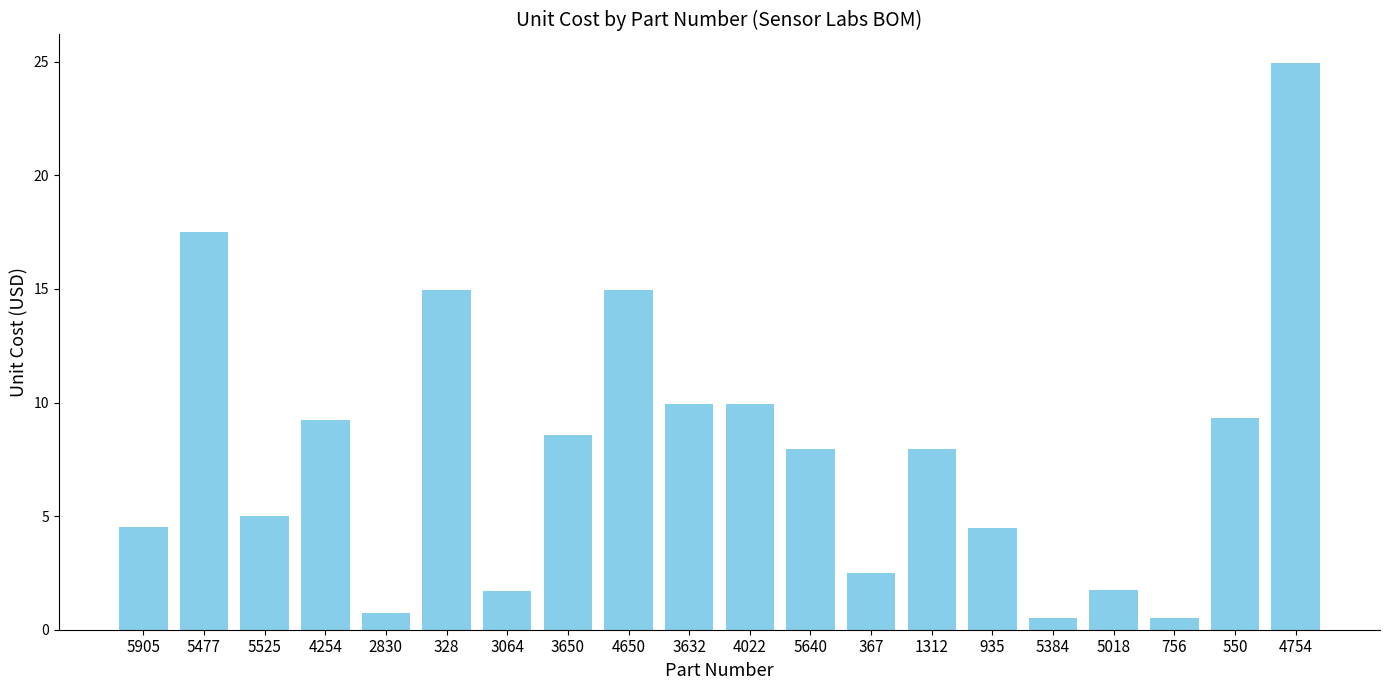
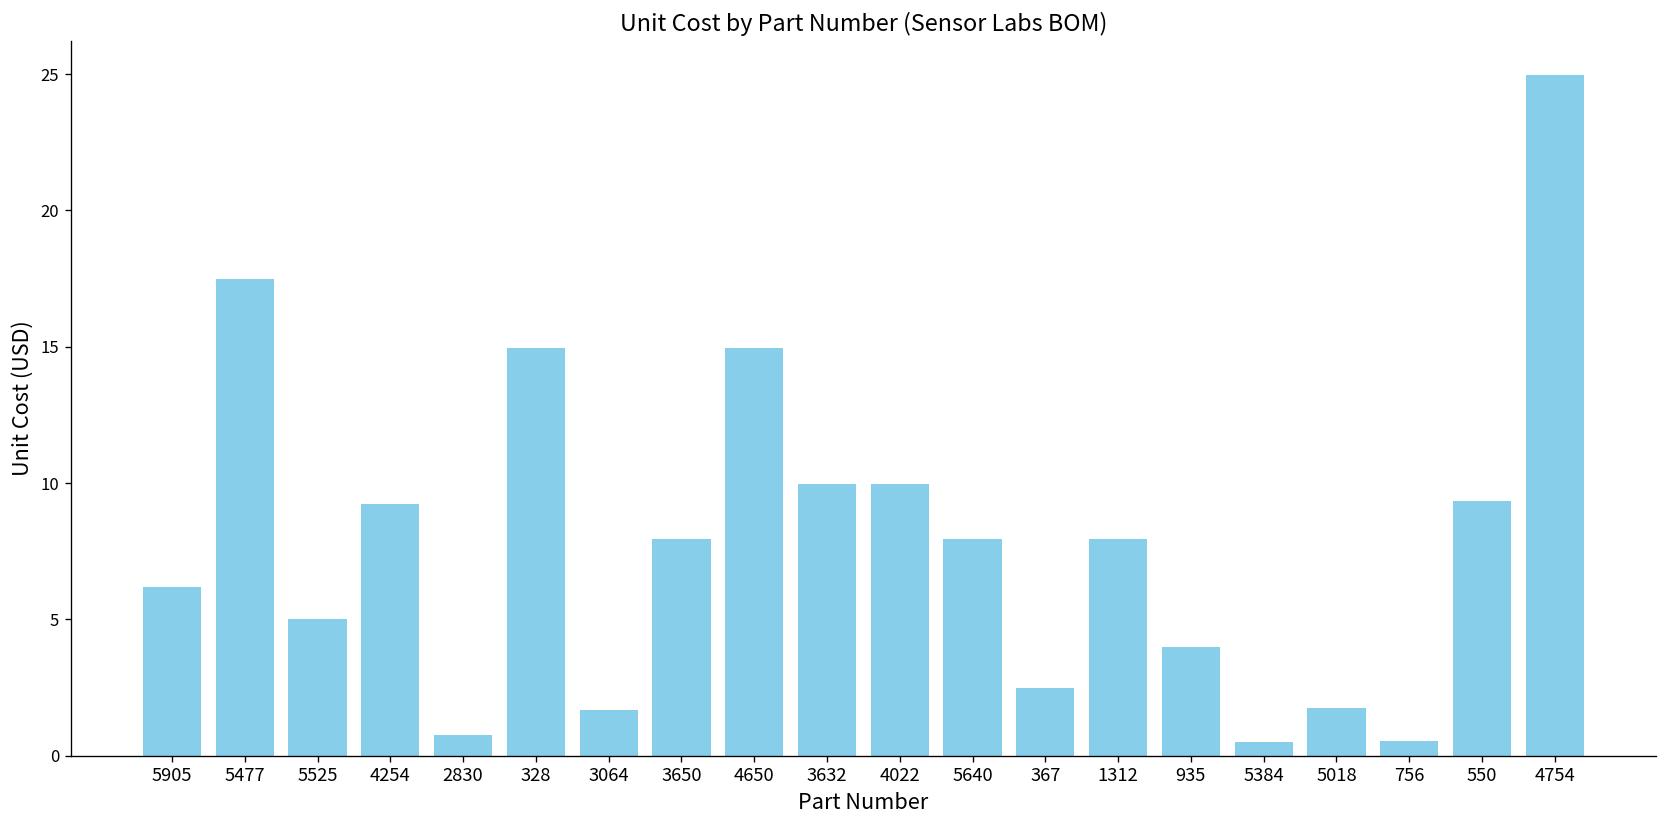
5905: 4.5 -> 6.2
3650: 8.6 -> 8.0
935: 4.5 -> 4.0
